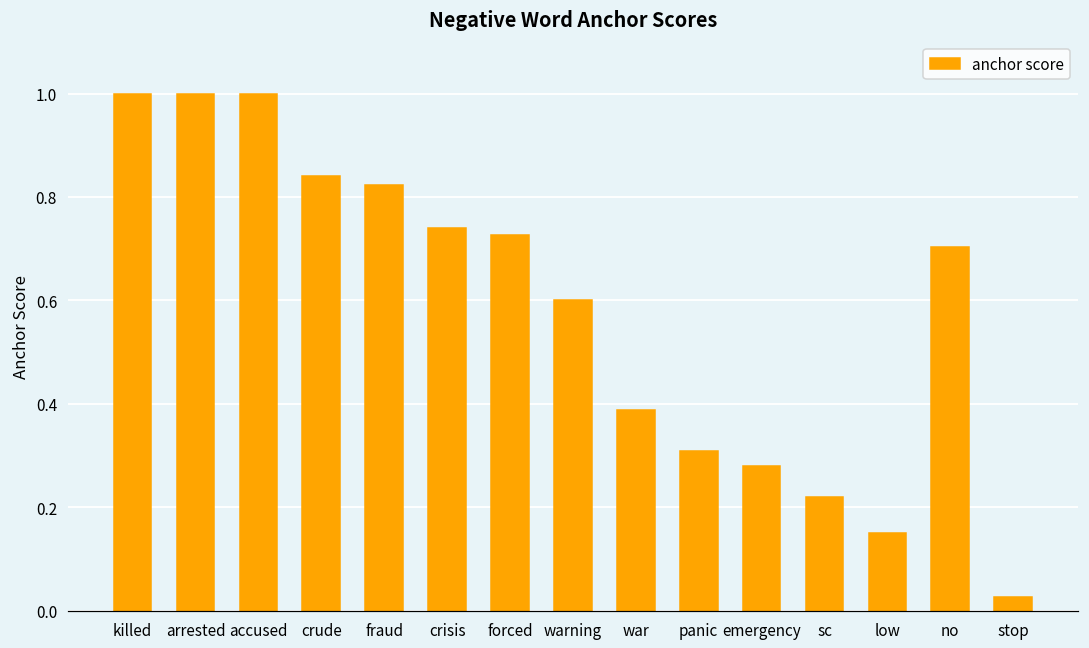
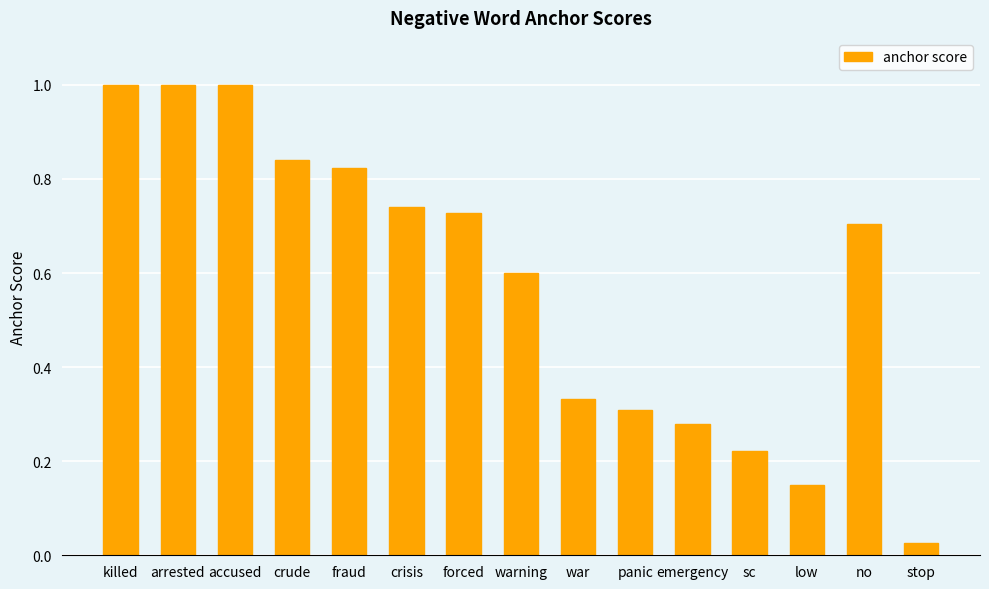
war: 0.39 -> 0.33
